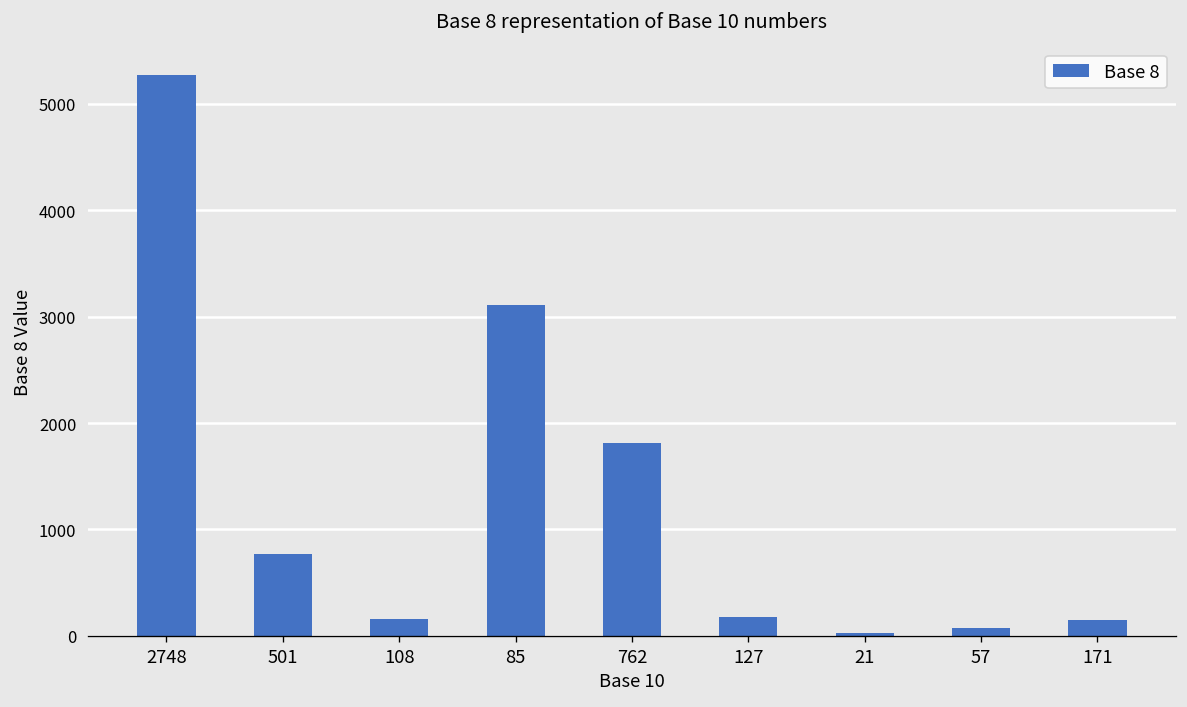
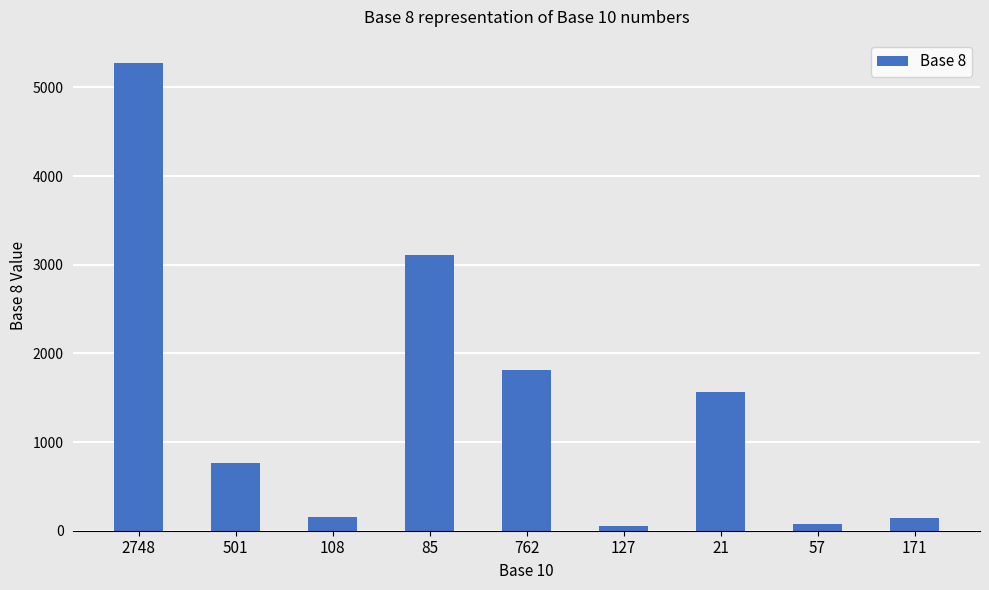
127: 200 -> 0
21: 0 -> 1600
